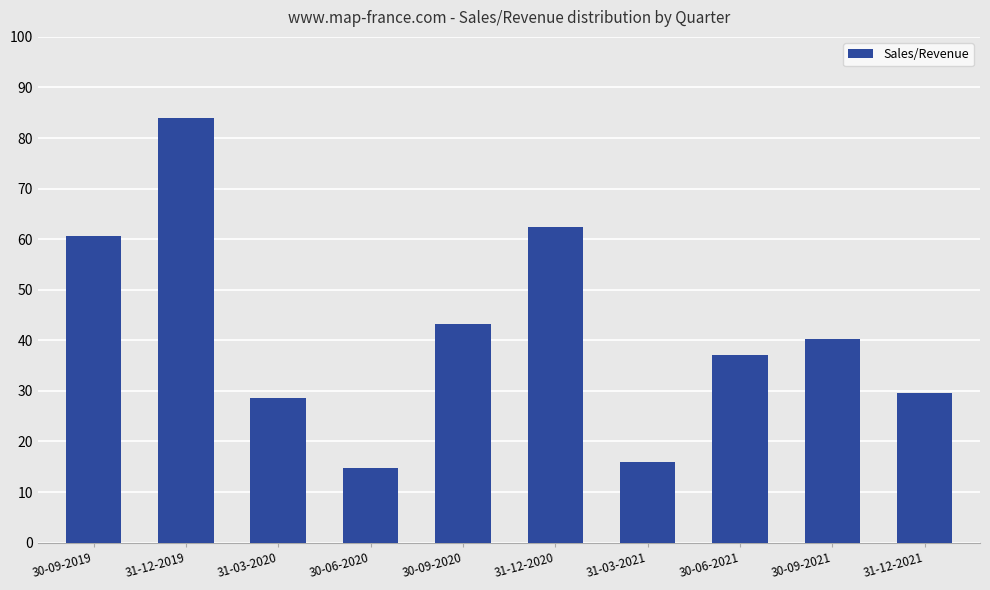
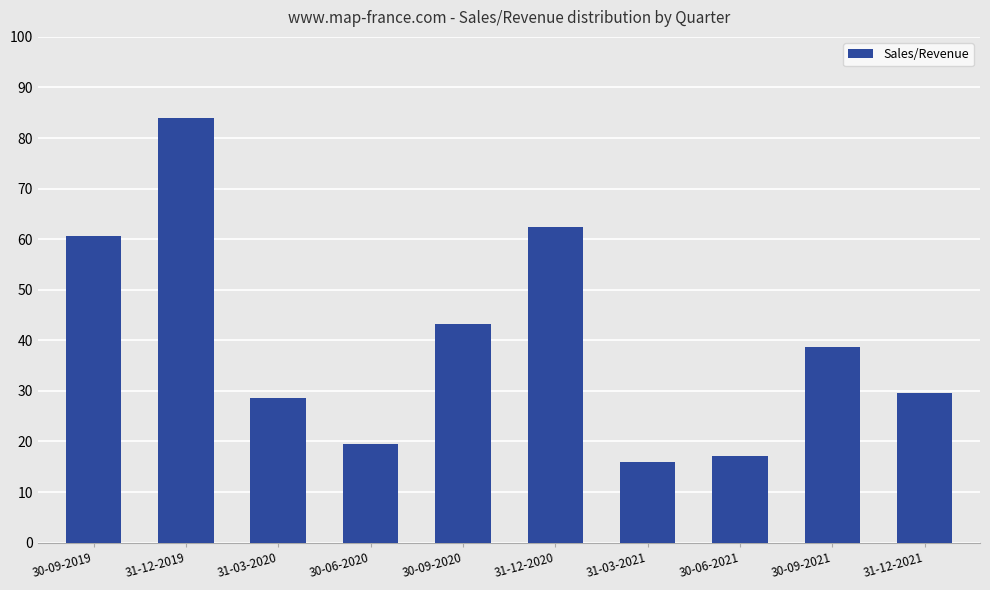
30-06-2020: 15 -> 19
30-06-2021: 37 -> 17
30-09-2021: 40 -> 39
